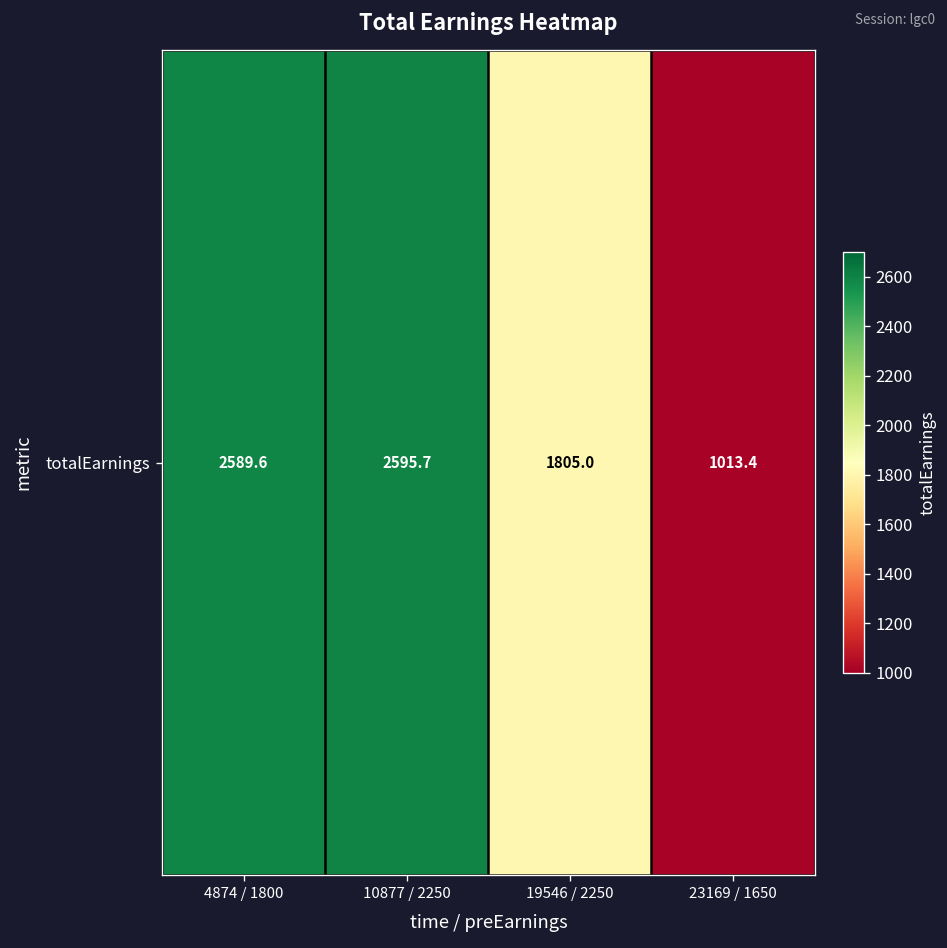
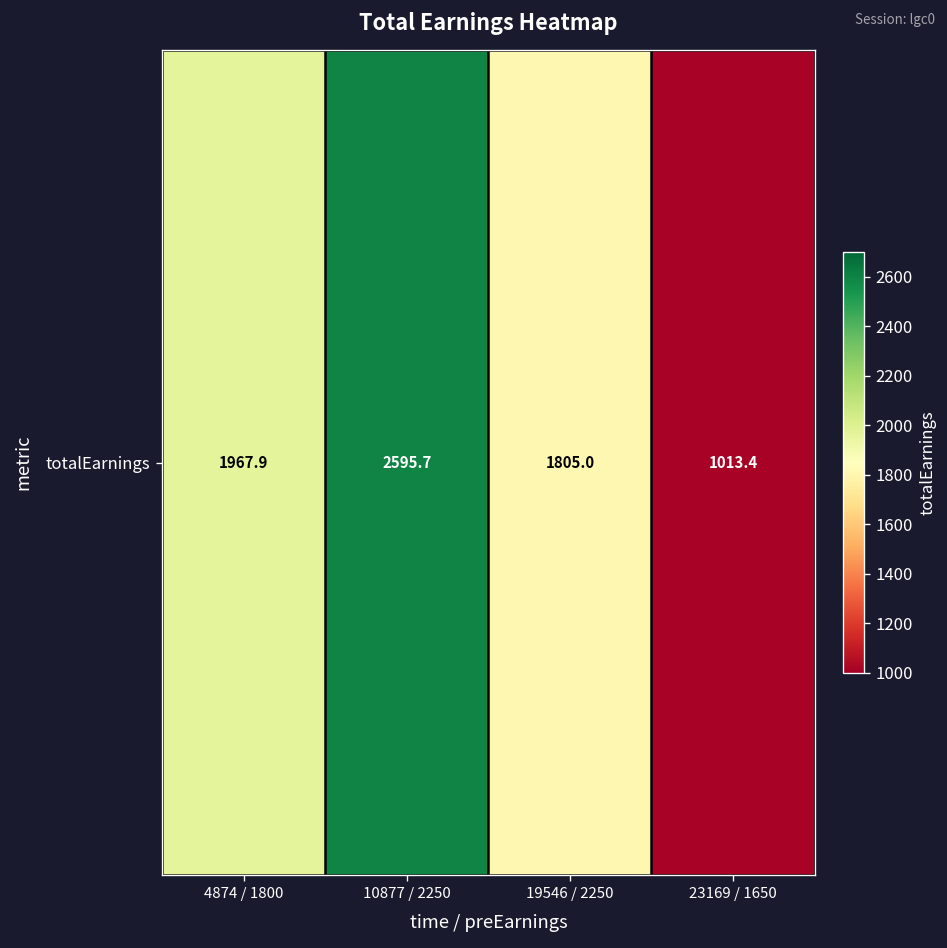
totalEarnings, 4874 / 1800: 2589.6 -> 1967.9
